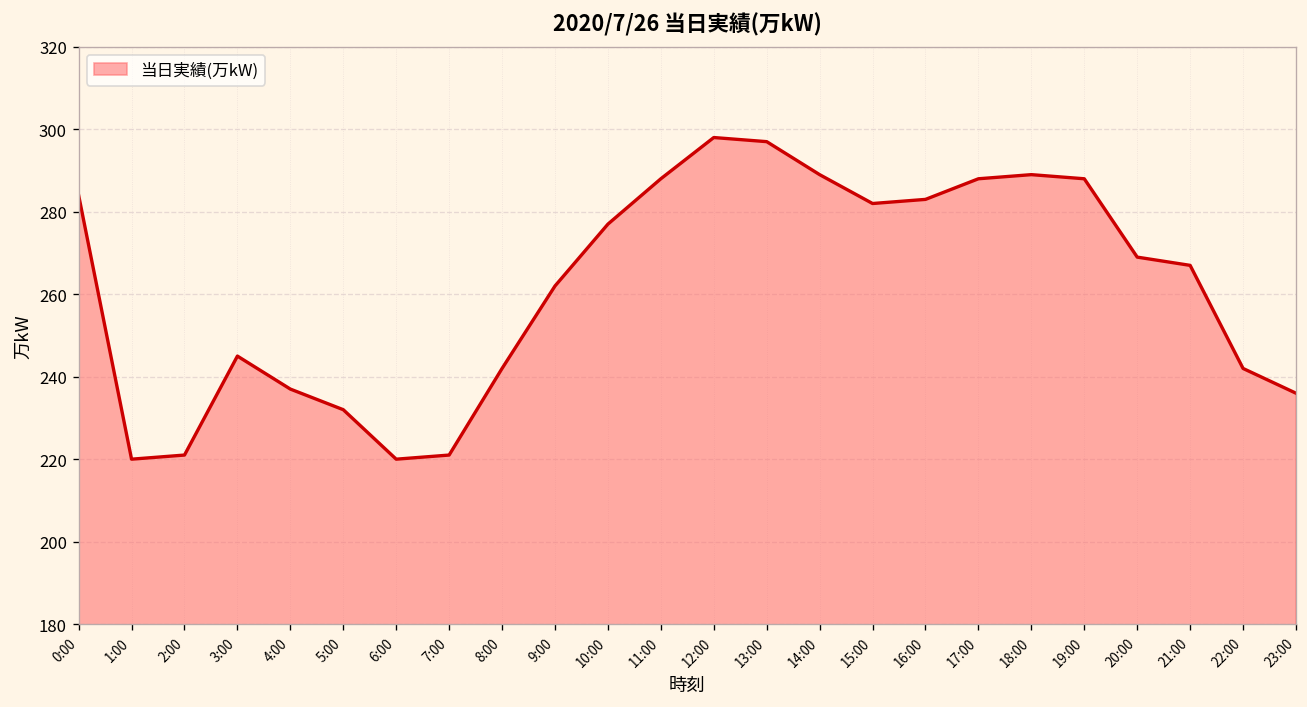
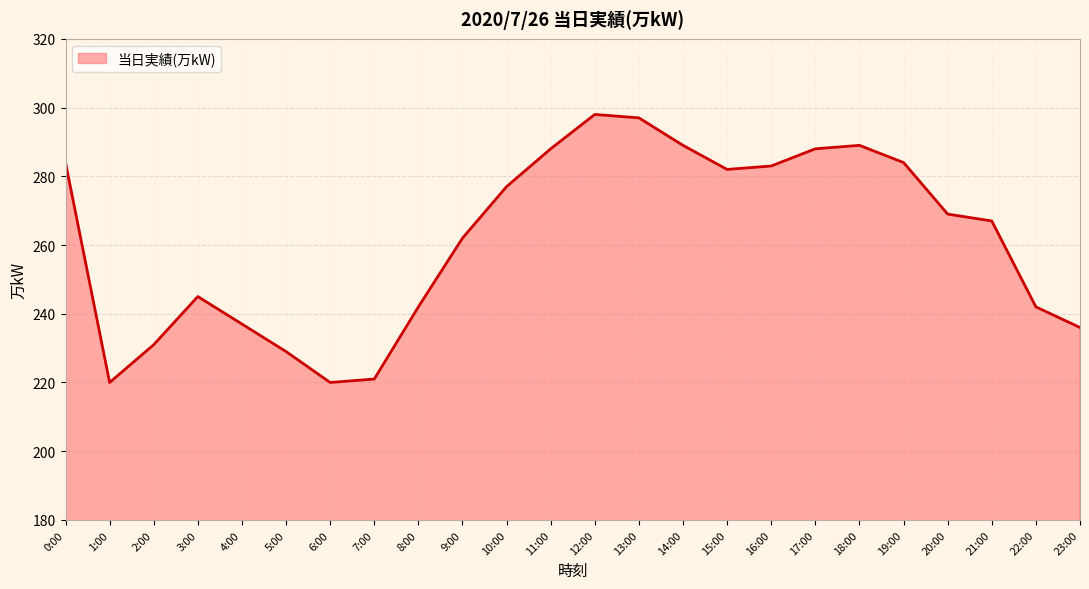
2:00: 221 -> 231
5:00: 232 -> 229
19:00: 288 -> 284
